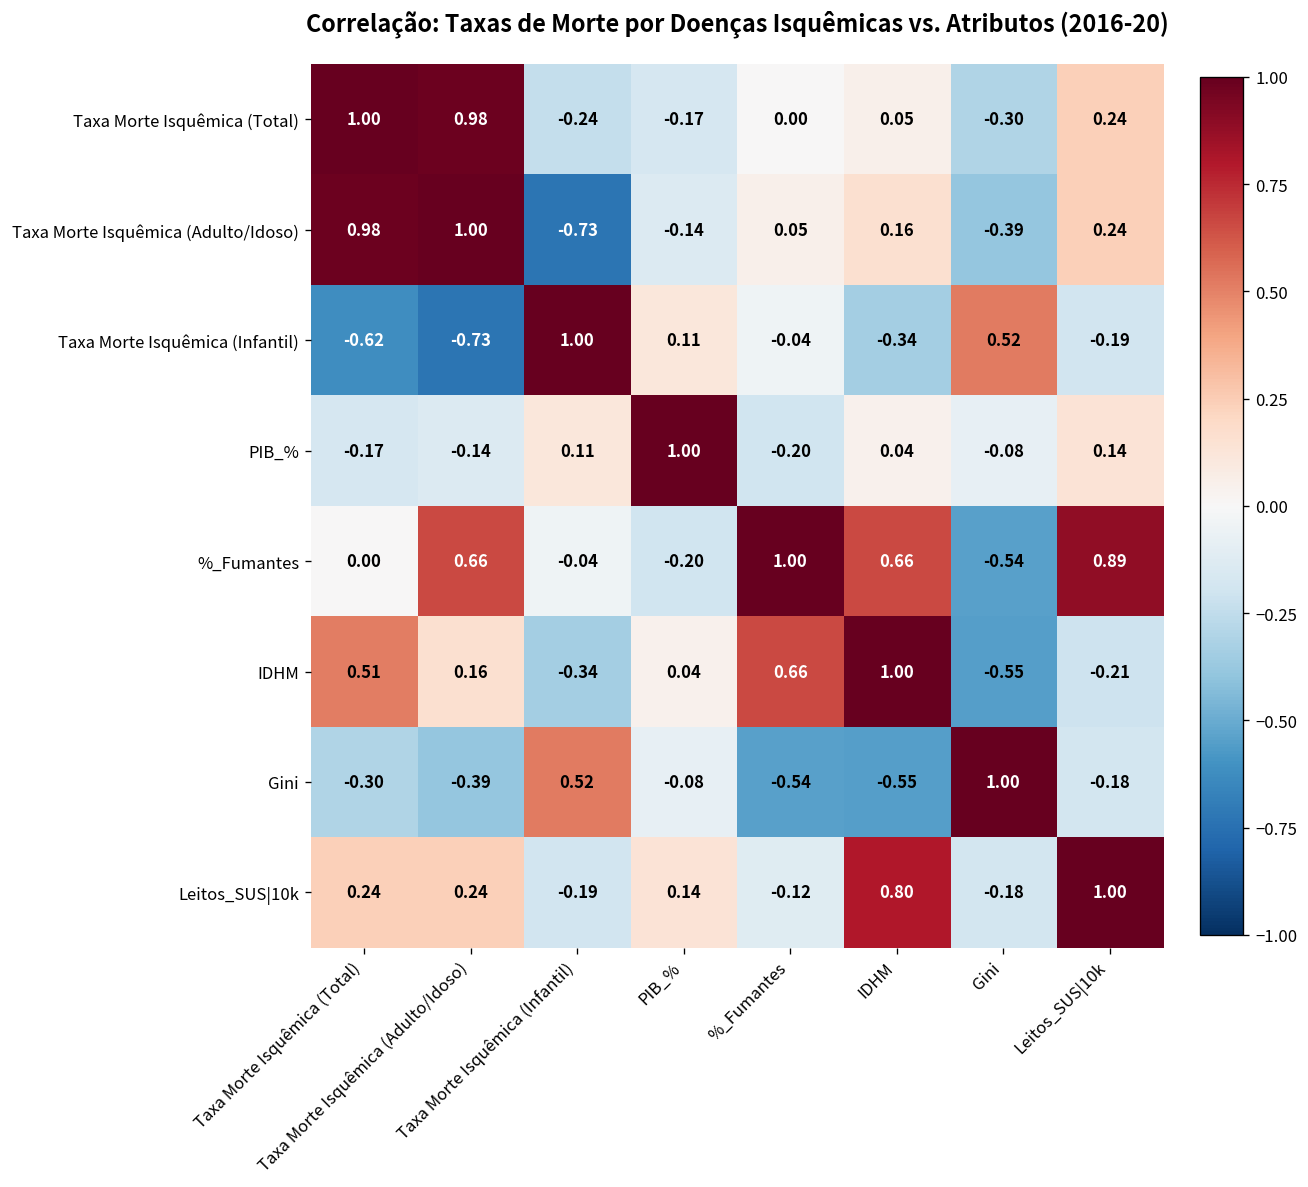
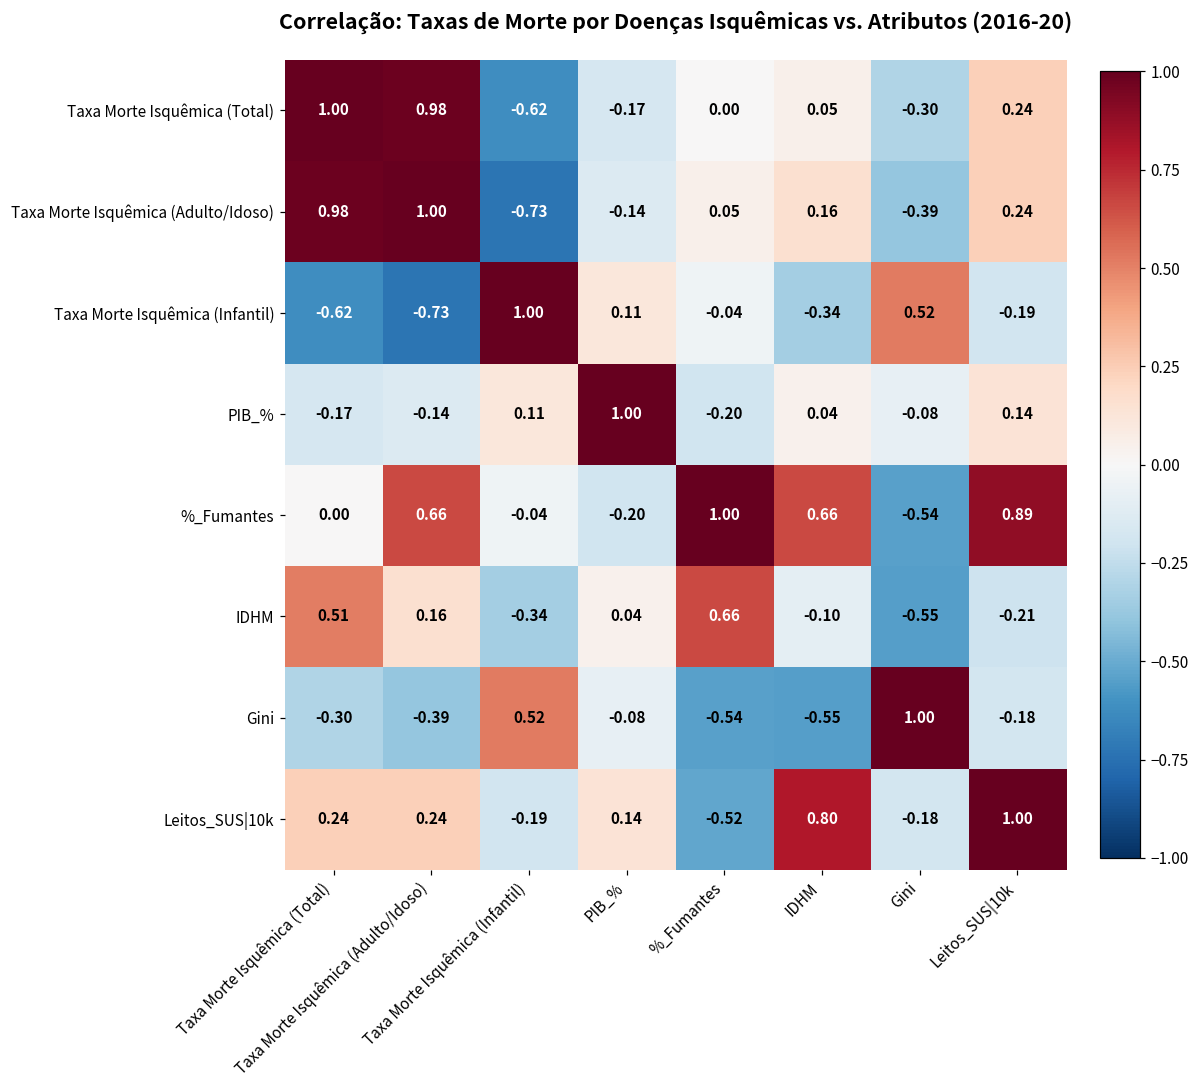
Taxa Morte Isquêmica (Total), Taxa Morte Isquêmica (Infantil): -0.24 -> -0.62
IDHM, IDHM: 1.00 -> -0.10
Leitos_SUS|10k, %_Fumantes: -0.12 -> -0.52
